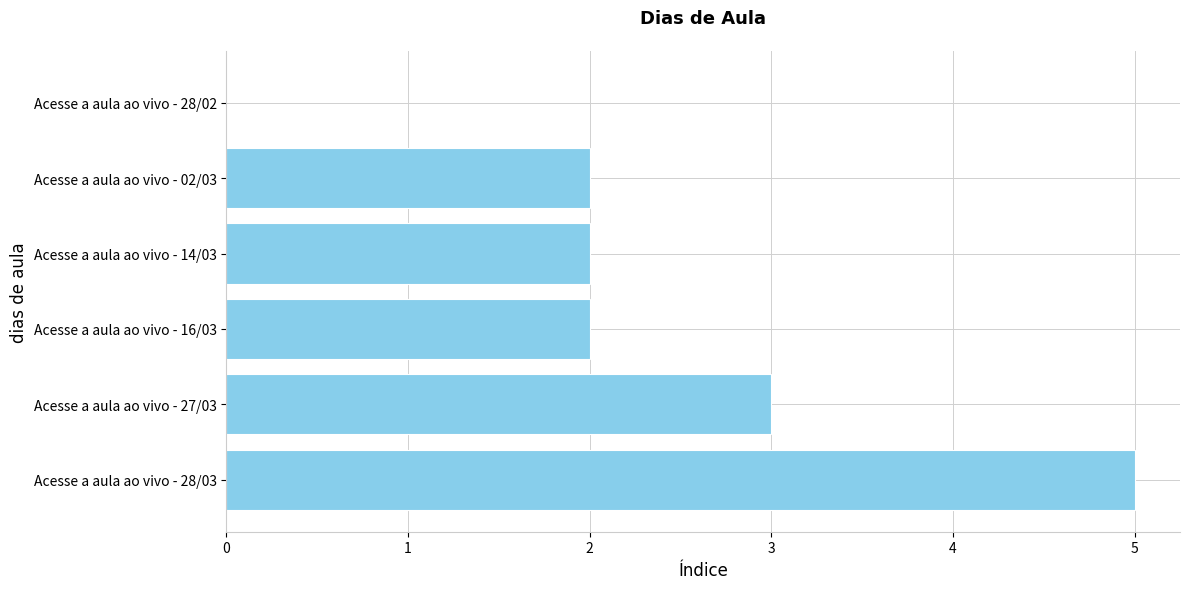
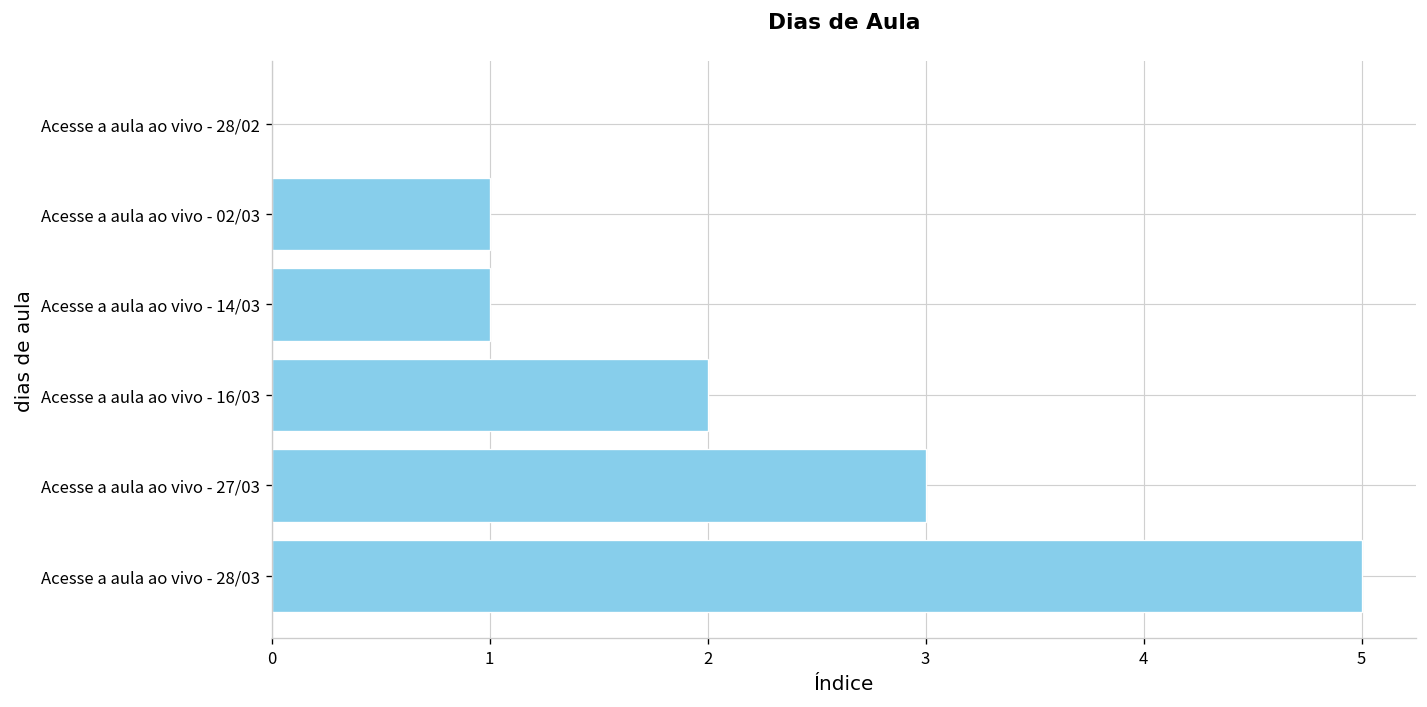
Acesse a aula ao vivo - 02/03: 2 -> 1
Acesse a aula ao vivo - 14/03: 2 -> 1
